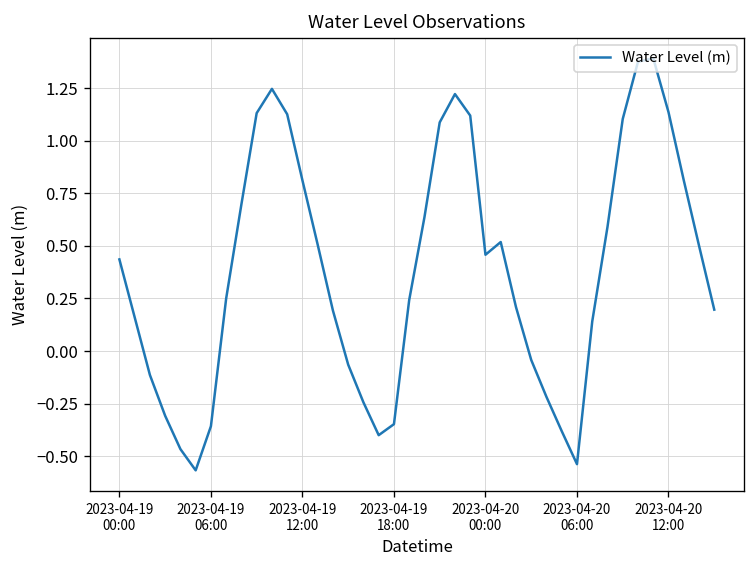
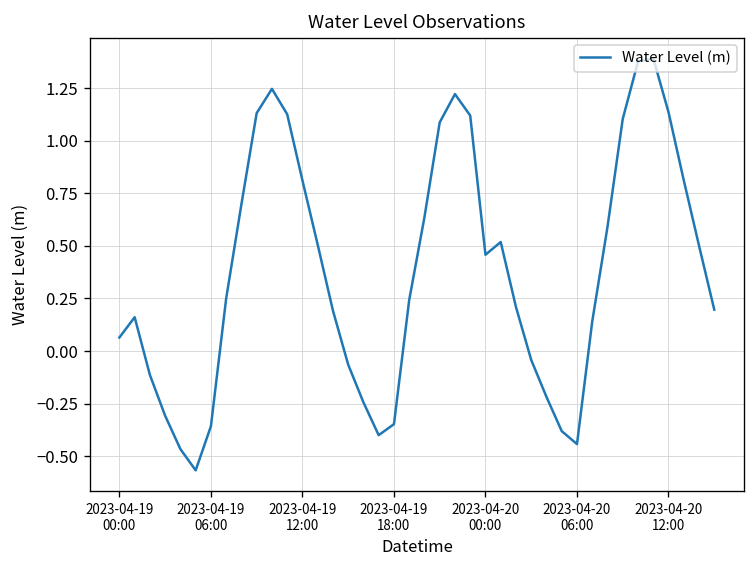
2023-04-19 00:00: 0.44 -> 0.06
2023-04-20 06:00: -0.54 -> -0.44
